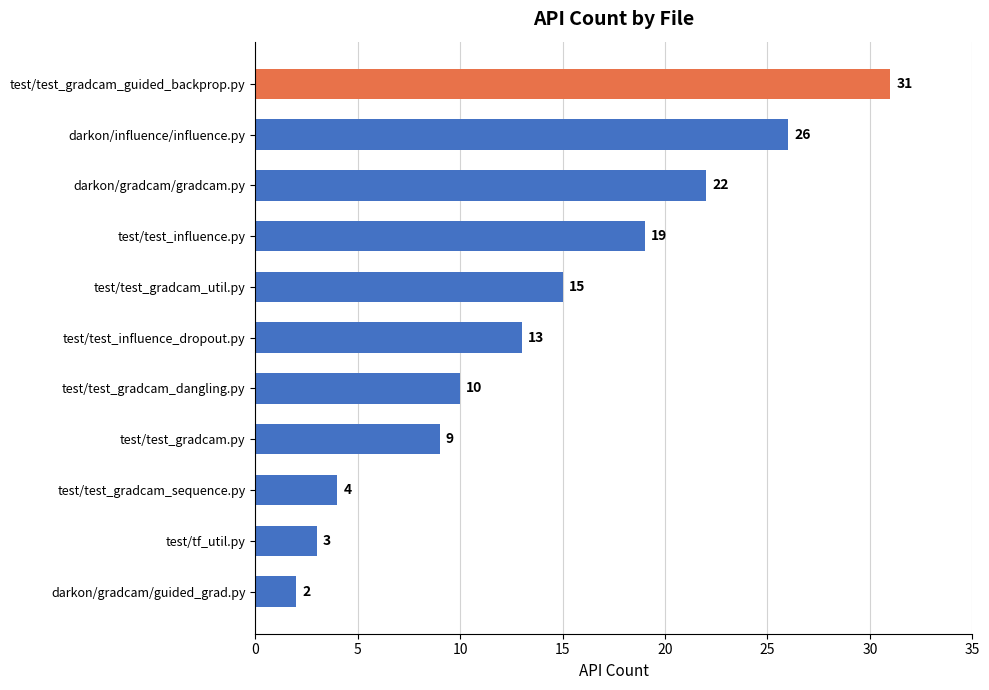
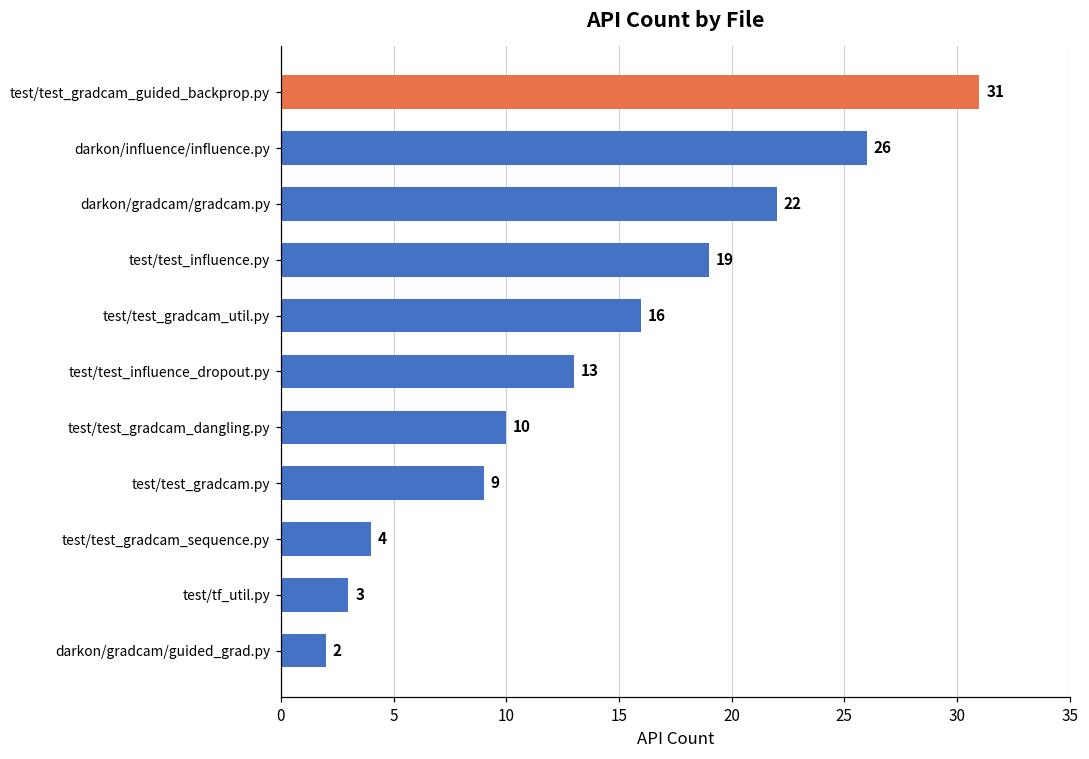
test/test_gradcam_util.py: 15 -> 16
